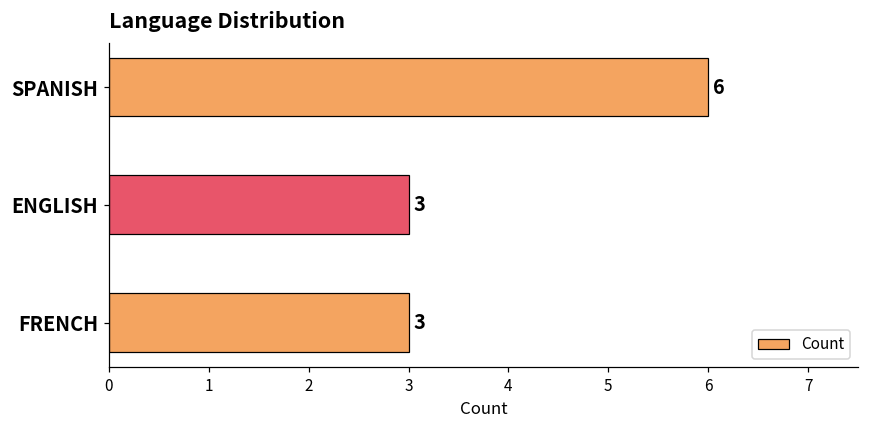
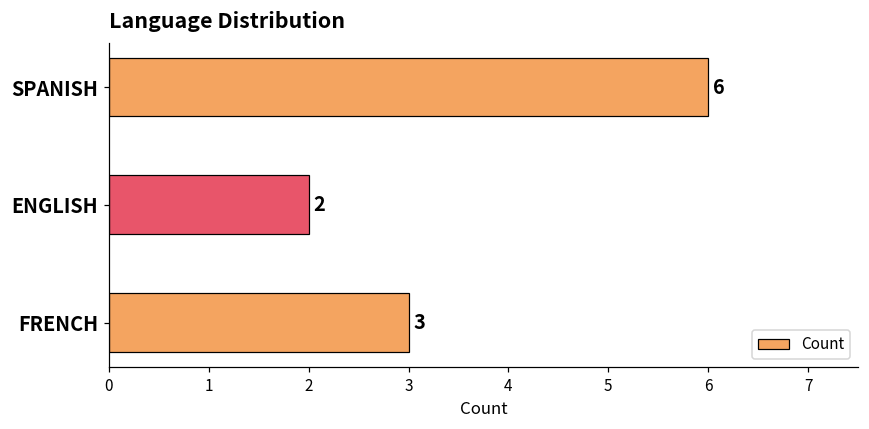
ENGLISH: 3 -> 2
